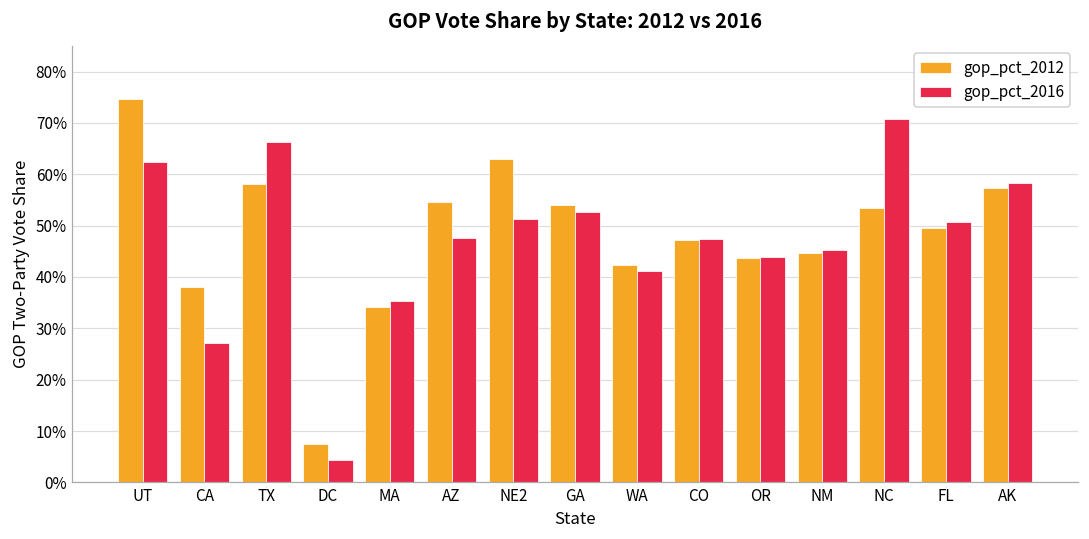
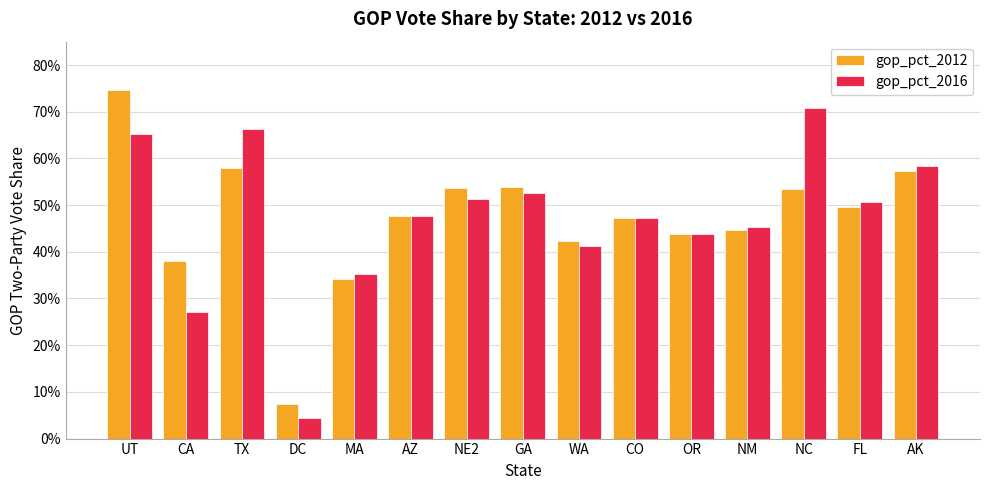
gop_pct_2016, UT: 62% -> 65%
gop_pct_2012, AZ: 55% -> 48%
gop_pct_2012, NE2: 63% -> 54%
